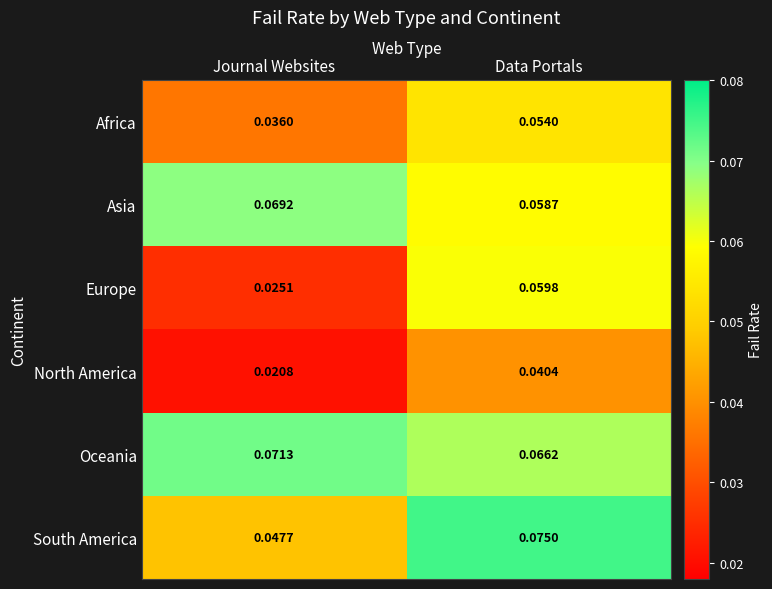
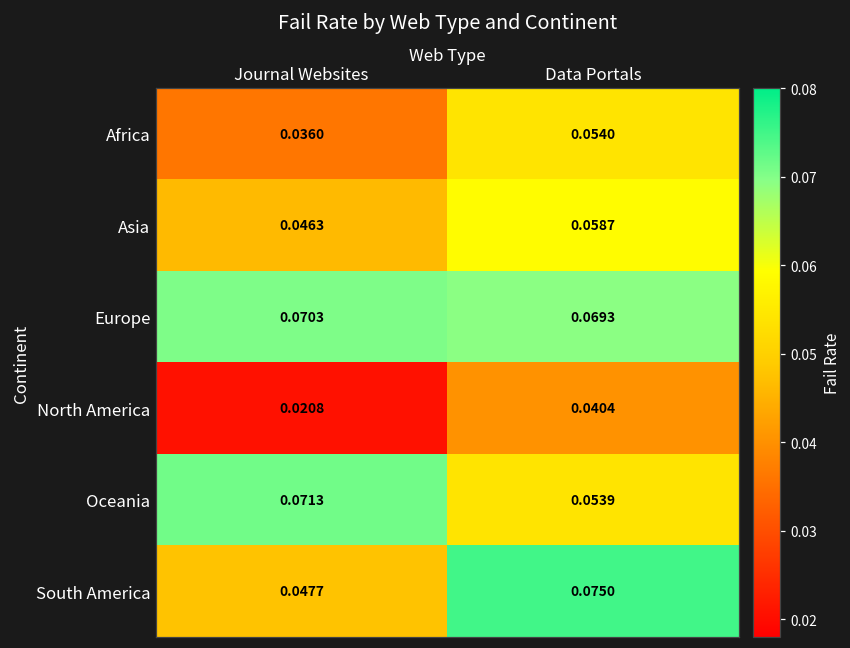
Asia, Journal Websites: 0.0692 -> 0.0463
Europe, Journal Websites: 0.0251 -> 0.0703
Europe, Data Portals: 0.0598 -> 0.0693
Oceania, Data Portals: 0.0662 -> 0.0539
